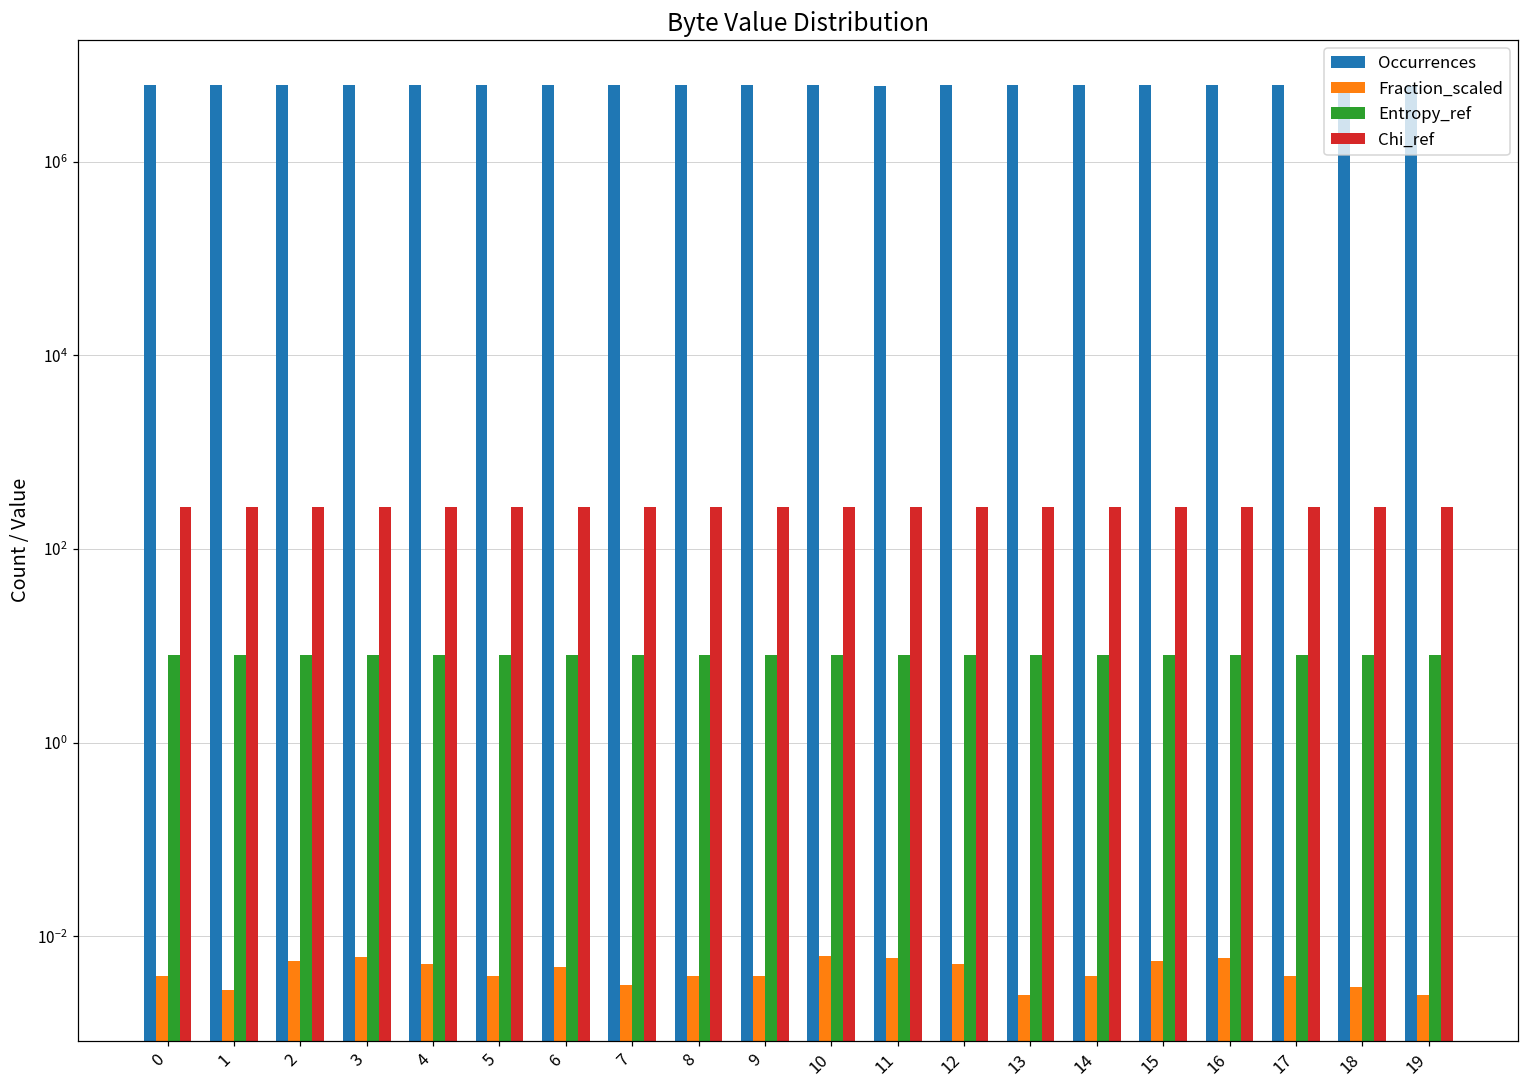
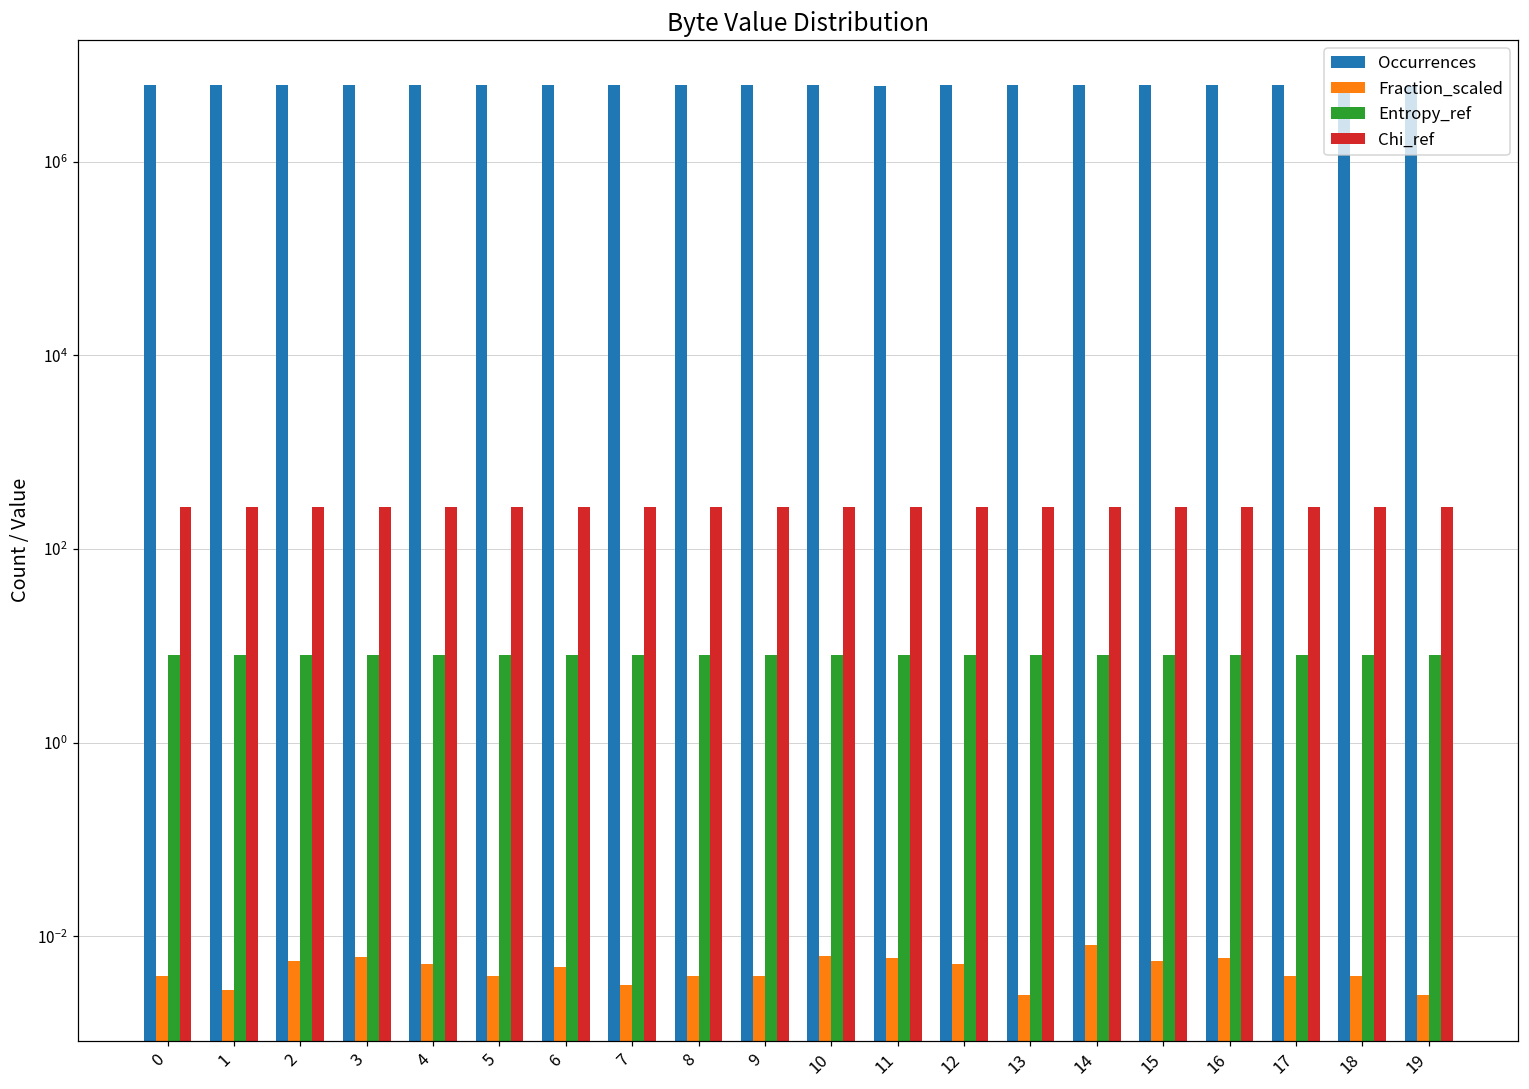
Fraction_scaled, 14: 0.004 -> 0.008
Fraction_scaled, 18: 0.0030 -> 0.004
